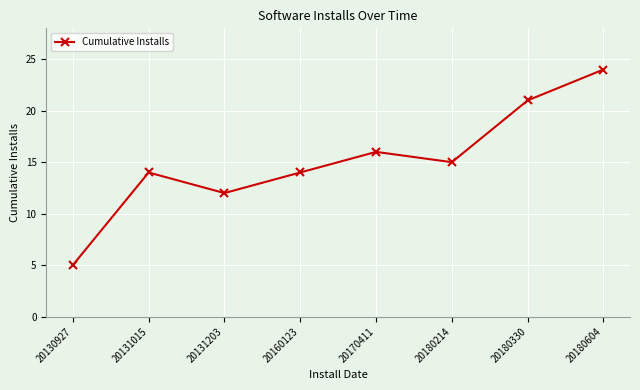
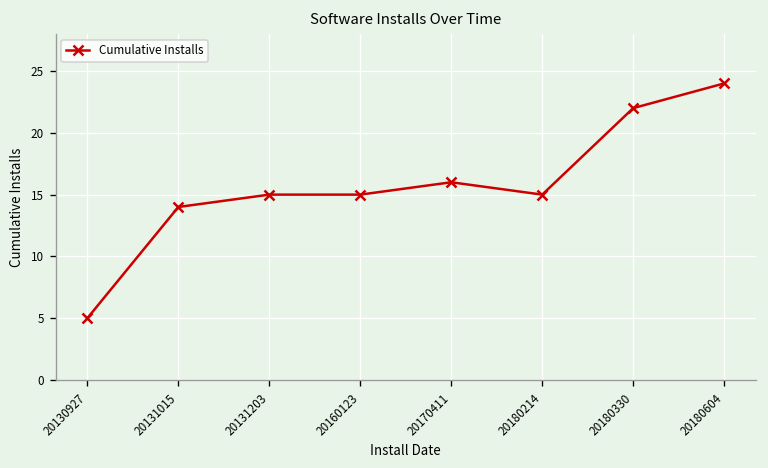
20131203: 12 -> 15
20160123: 14 -> 15
20180330: 21 -> 22
